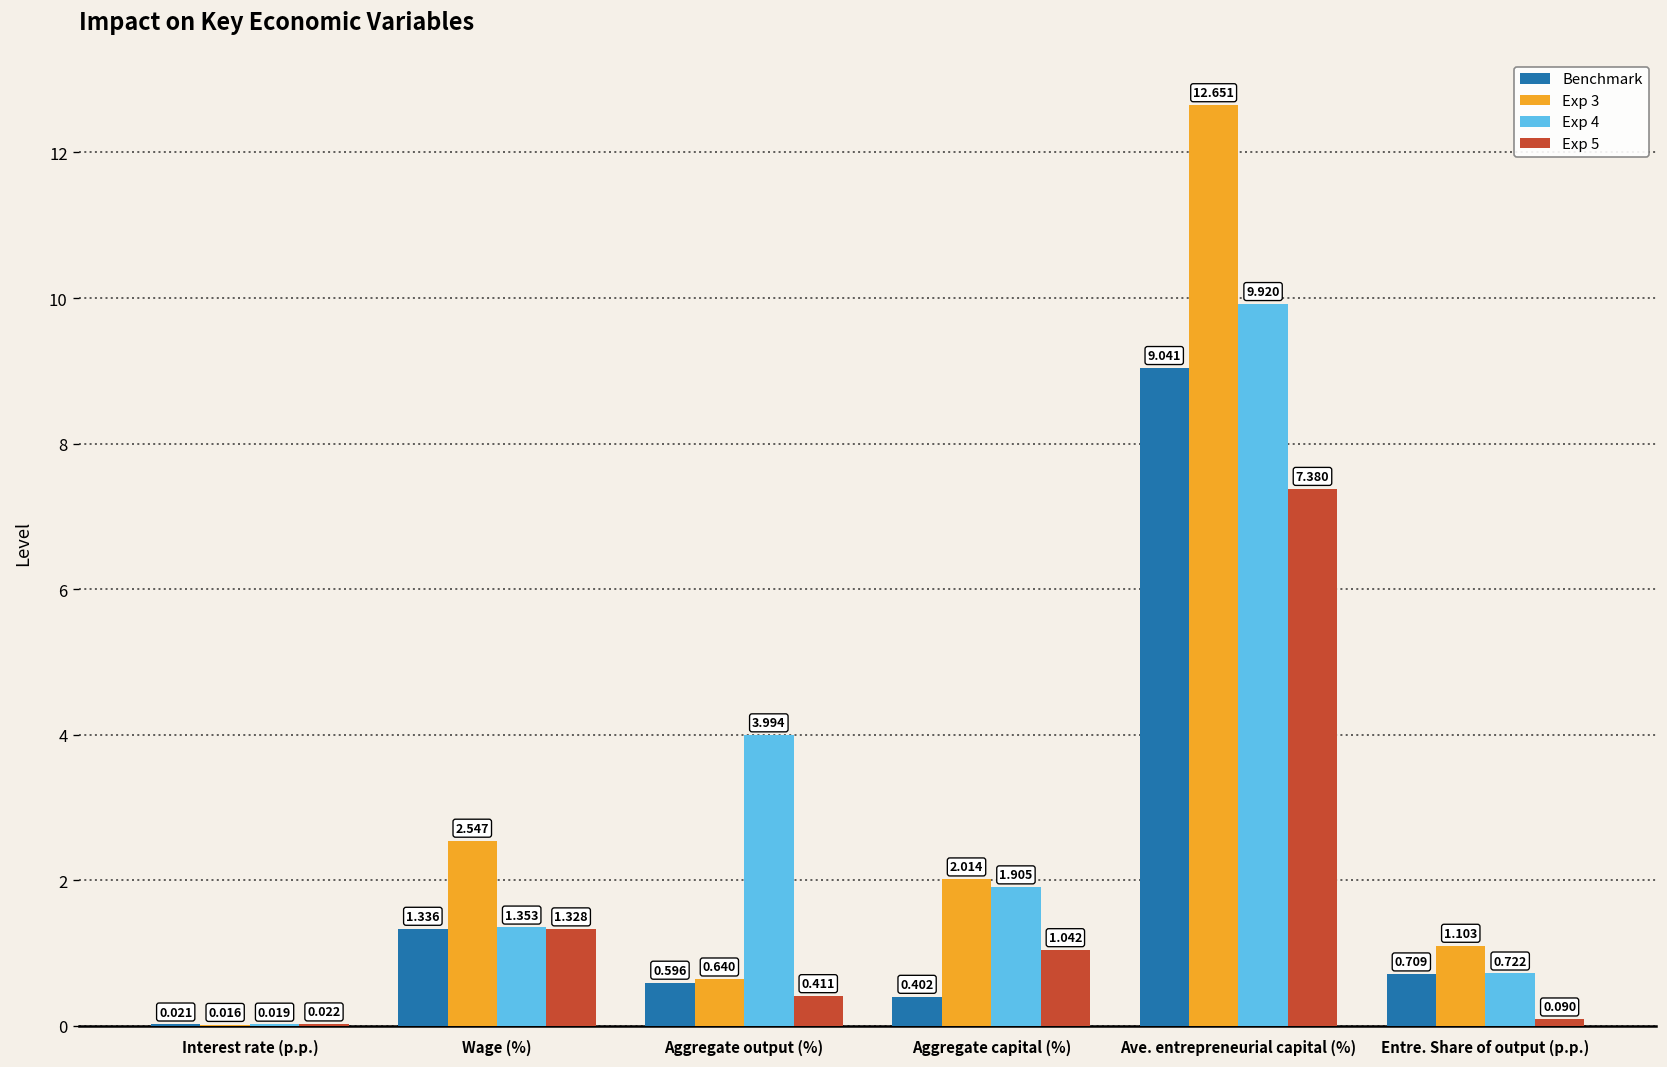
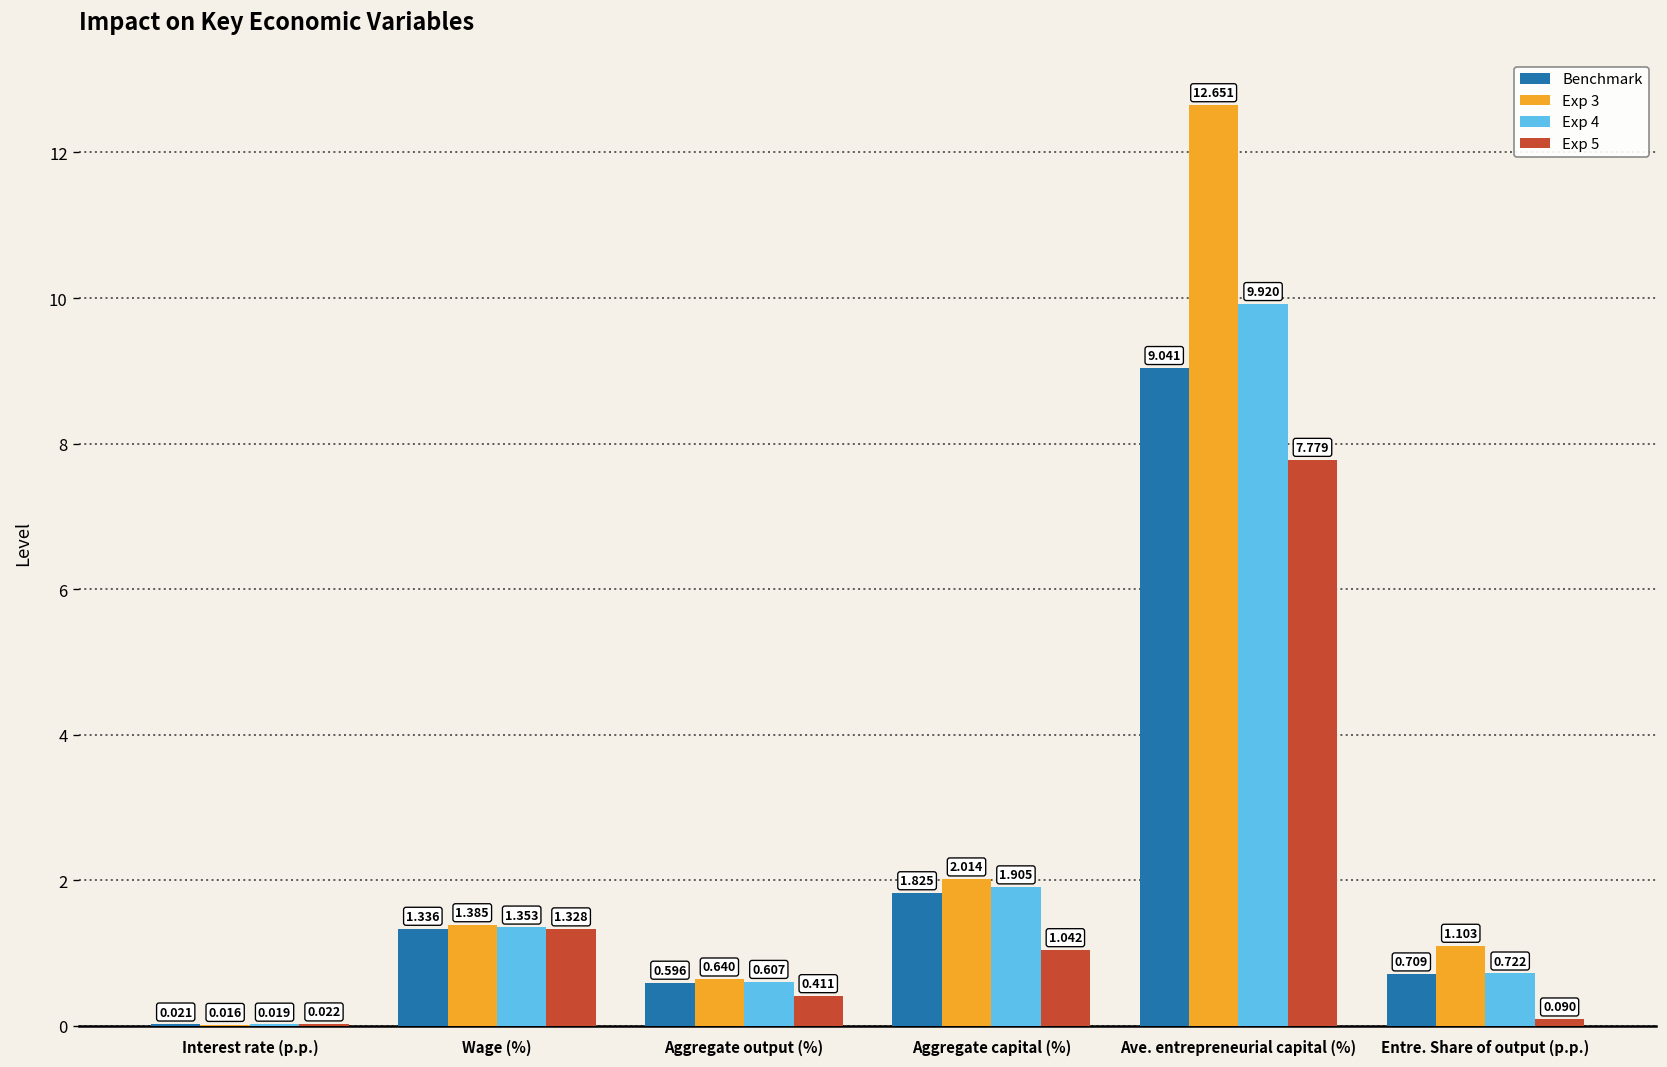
Exp 3, Wage (%): 2.547 -> 1.385
Exp 4, Aggregate output (%): 3.994 -> 0.607
Benchmark, Aggregate capital (%): 0.402 -> 1.825
Exp 5, Ave. entrepreneurial capital (%): 7.380 -> 7.779
